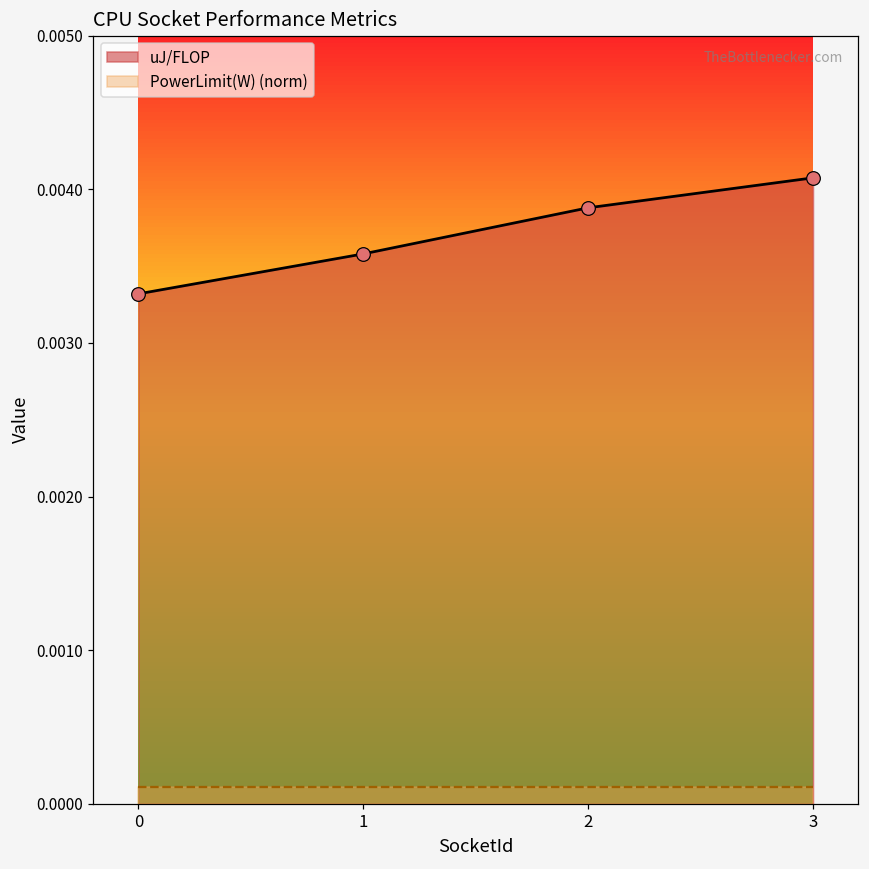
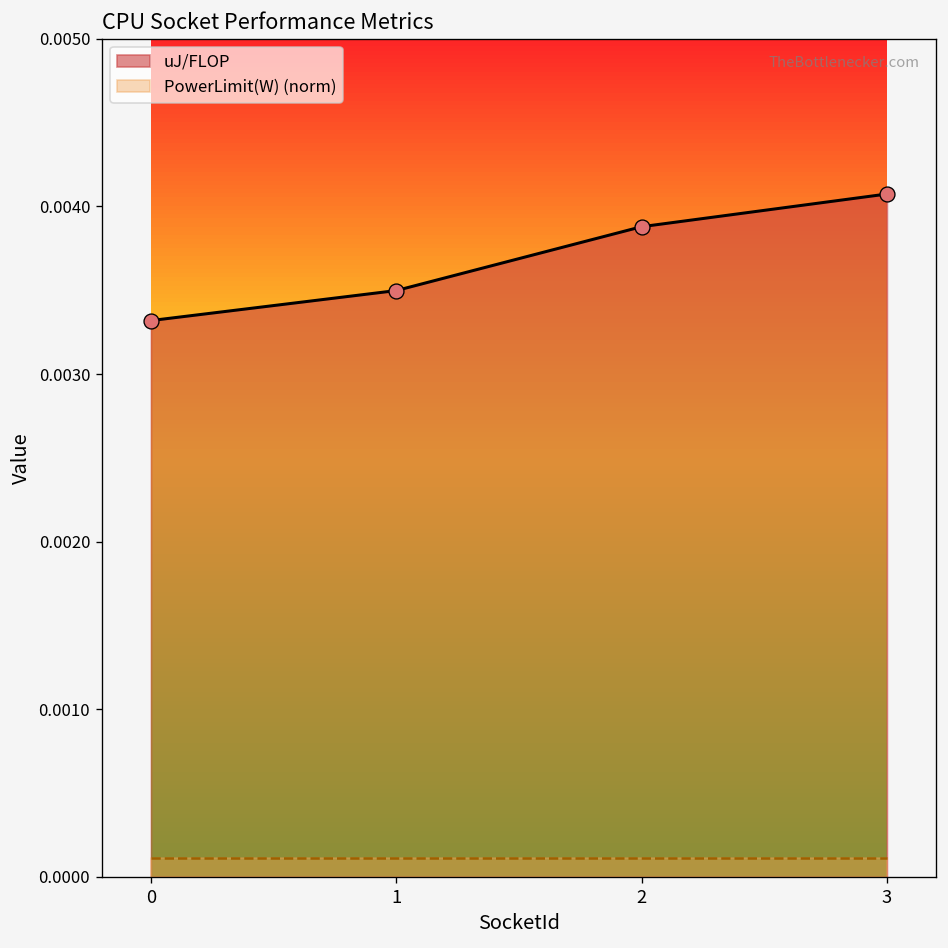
uJ/FLOP, 1: 0.00358 -> 0.00350
